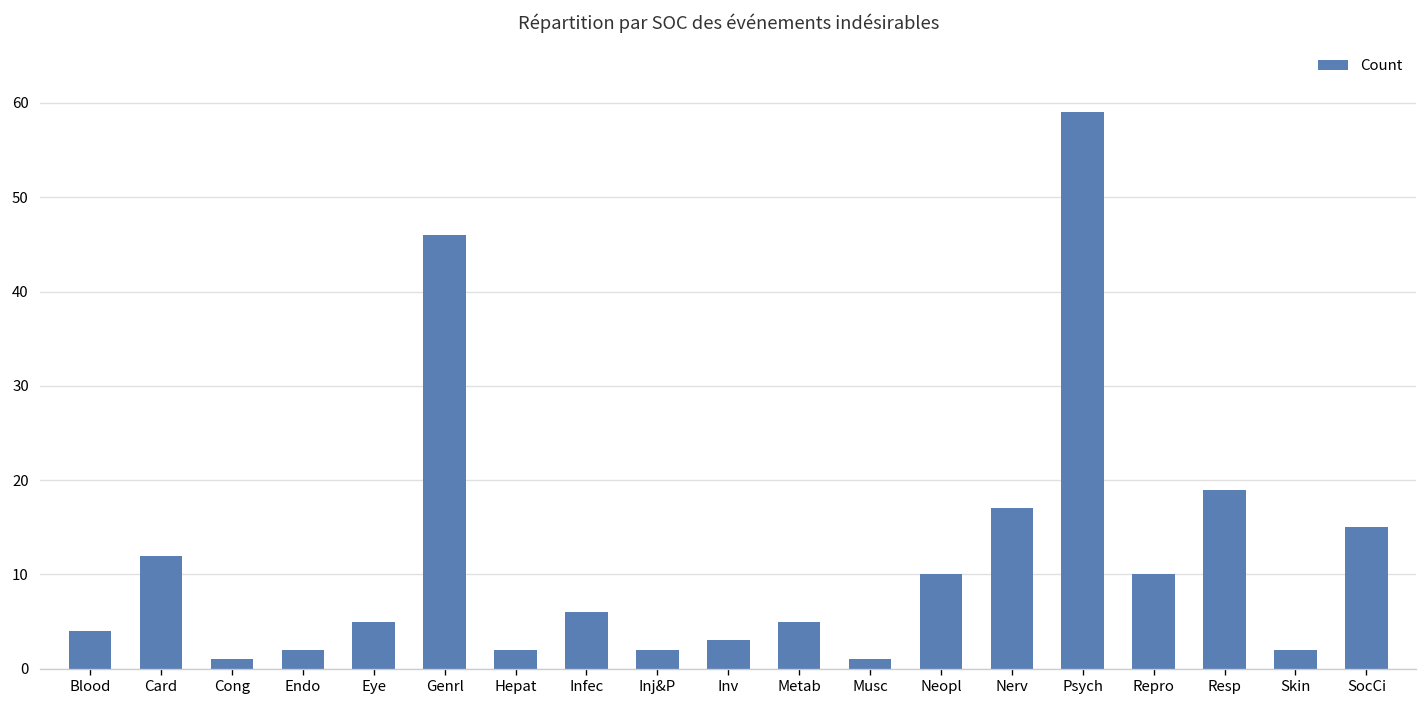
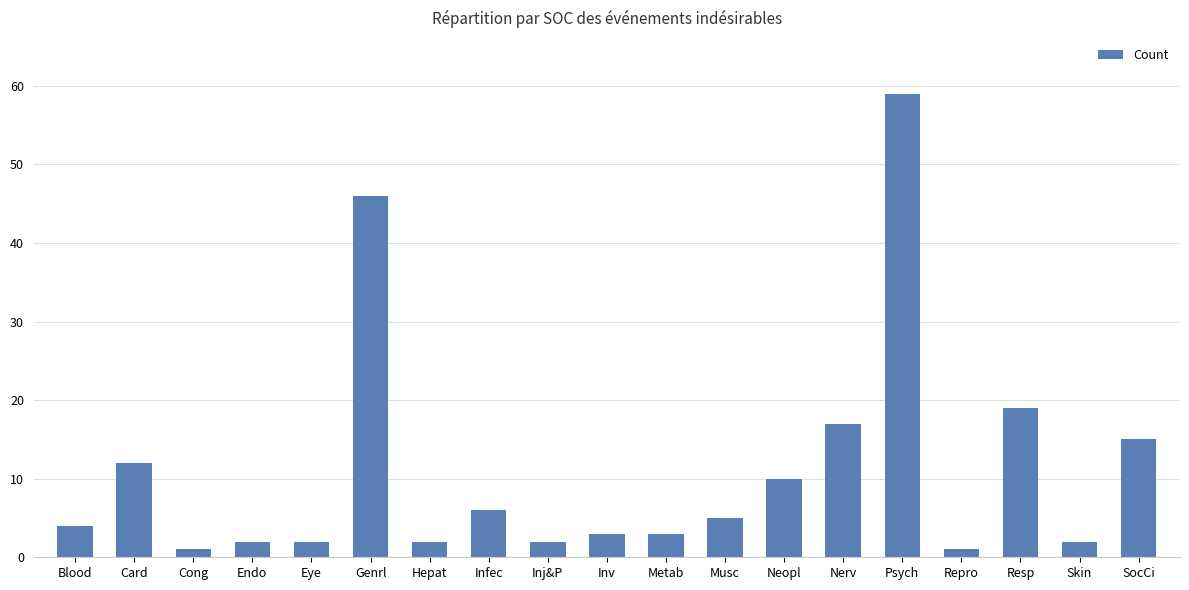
Eye: 5 -> 2
Metab: 5 -> 3
Musc: 1 -> 5
Repro: 10 -> 1
